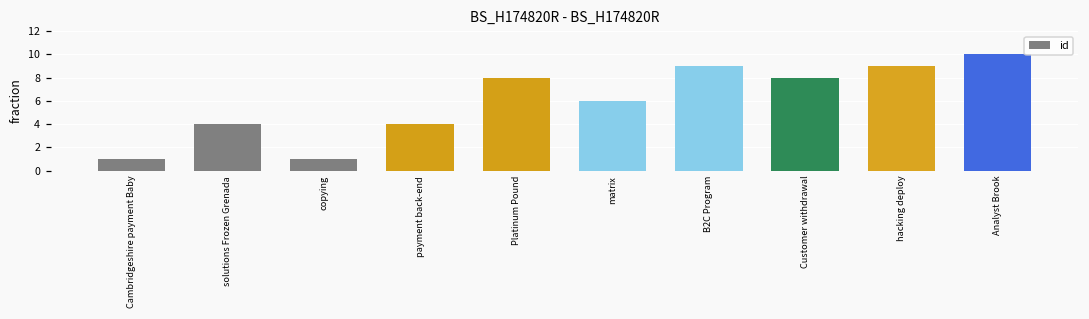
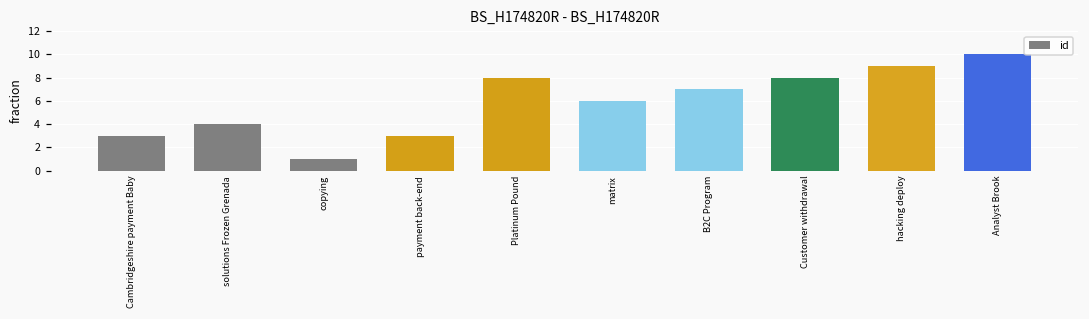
Cambridgeshire payment Baby: 1 -> 3
payment back-end: 4 -> 3
B2C Program: 9 -> 7
